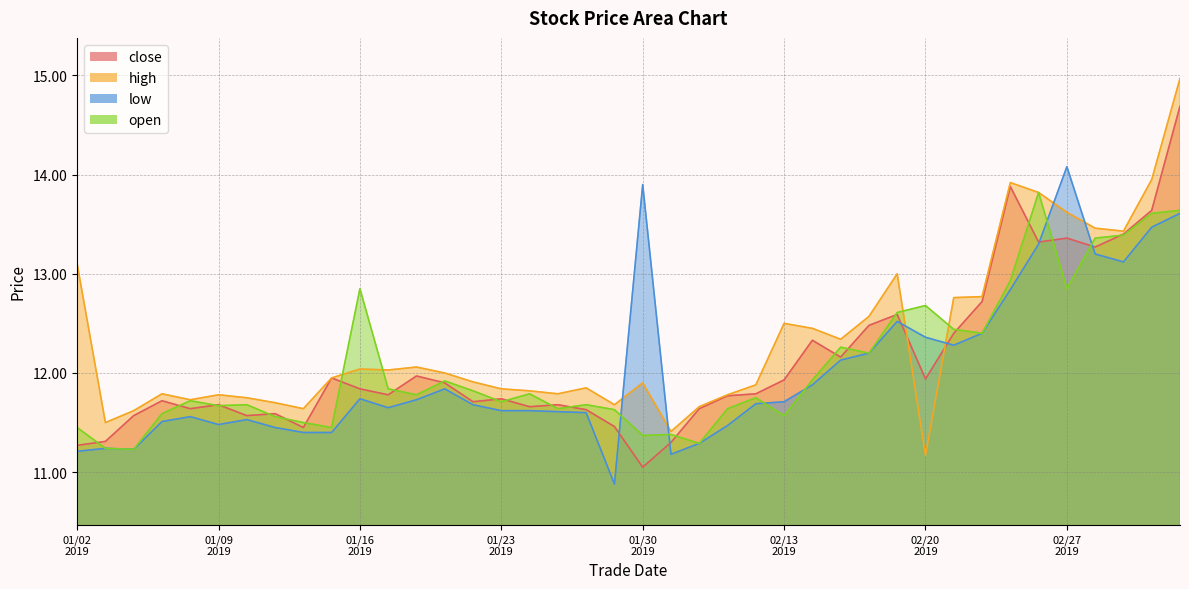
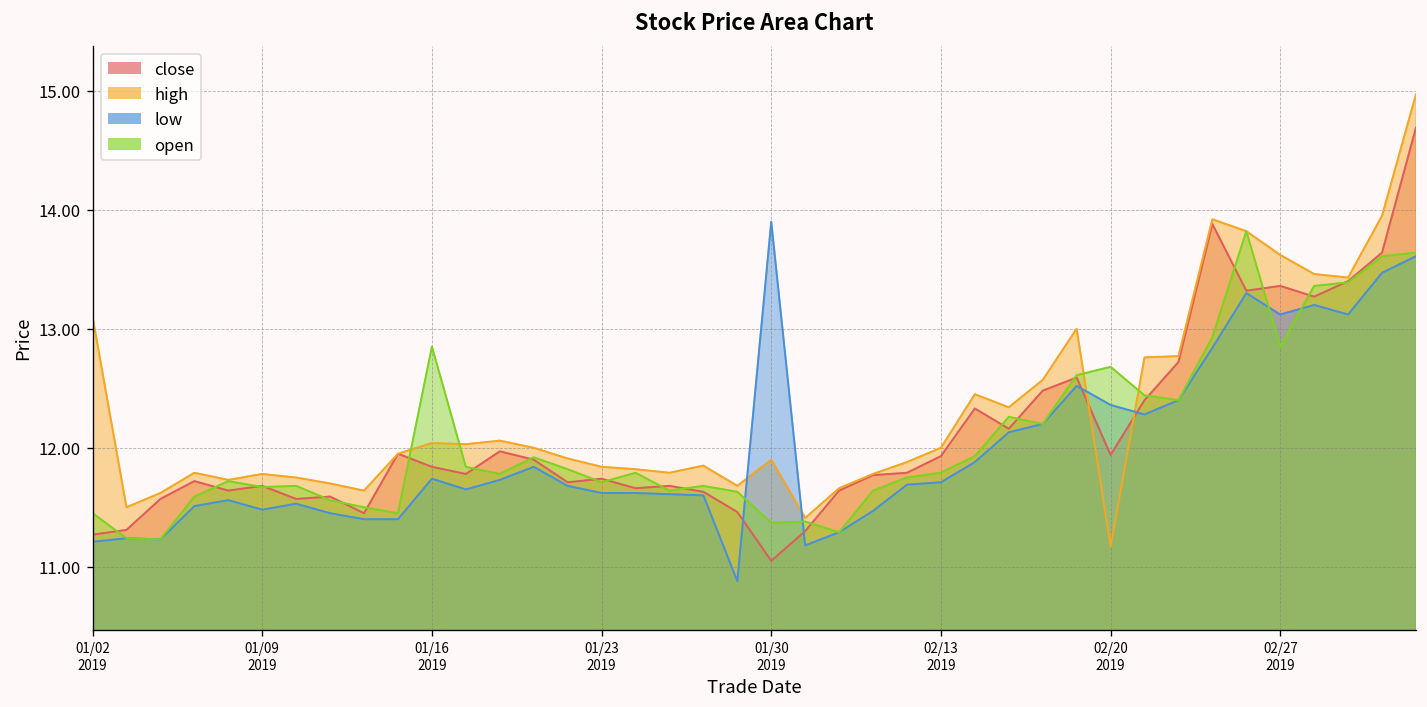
high, 02/13 2019: 12.5 -> 12.0
open, 02/13 2019: 11.6 -> 11.8
low, 02/27 2019: 14.1 -> 13.1
